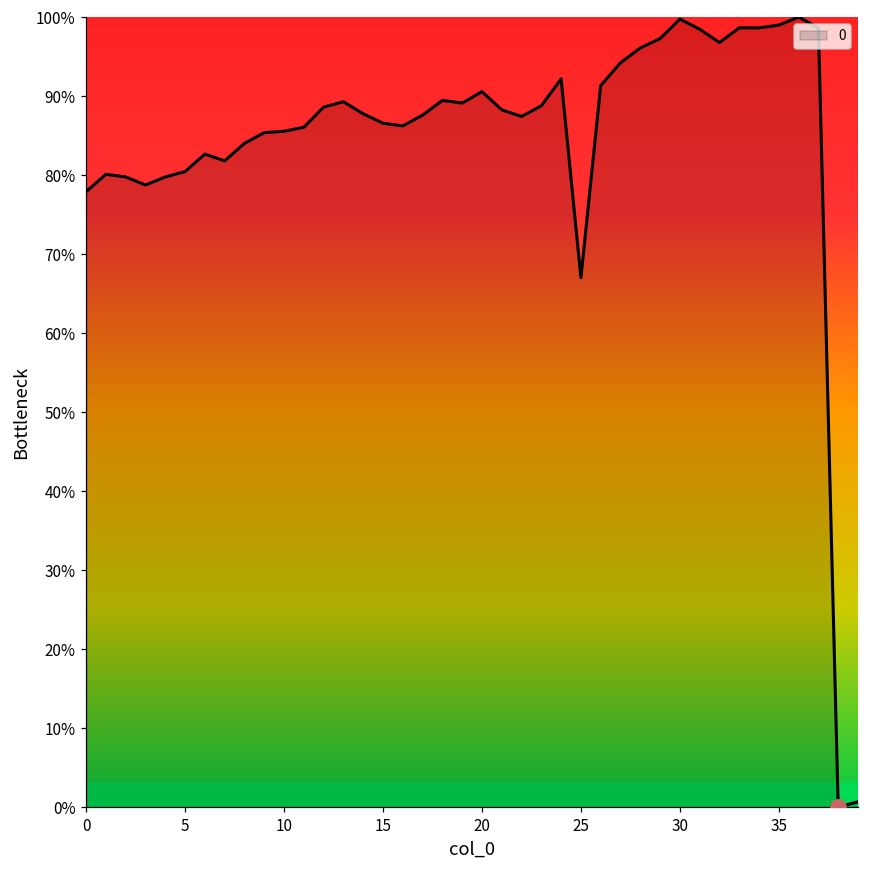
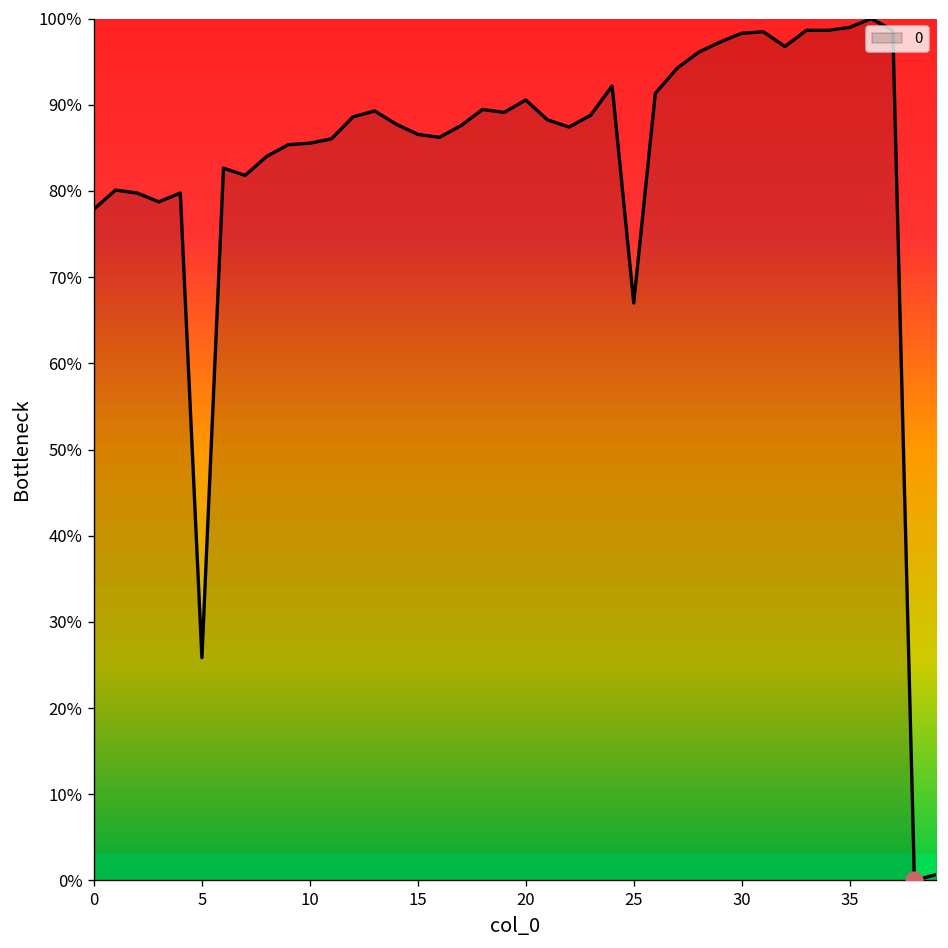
0, 5: 80% -> 26%
0, 30: 100% -> 98%
